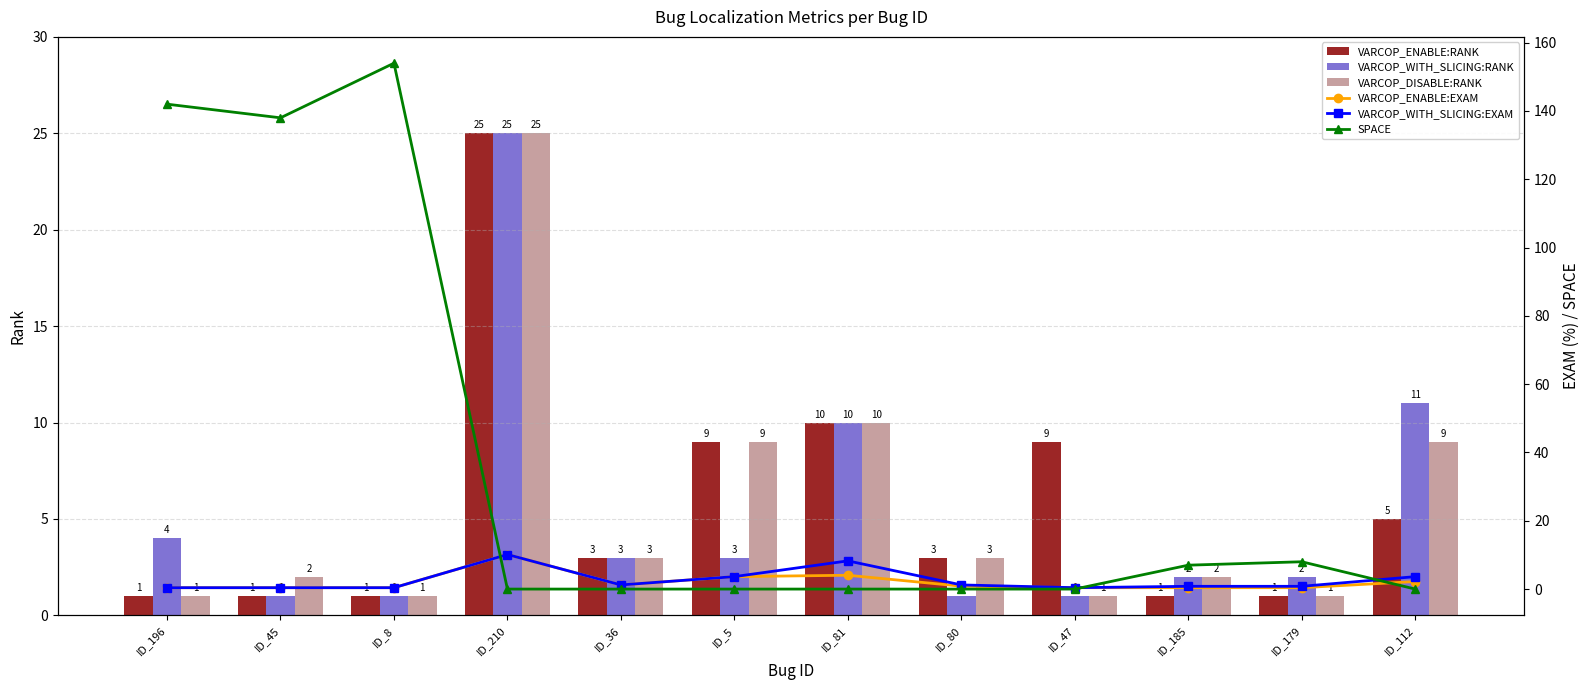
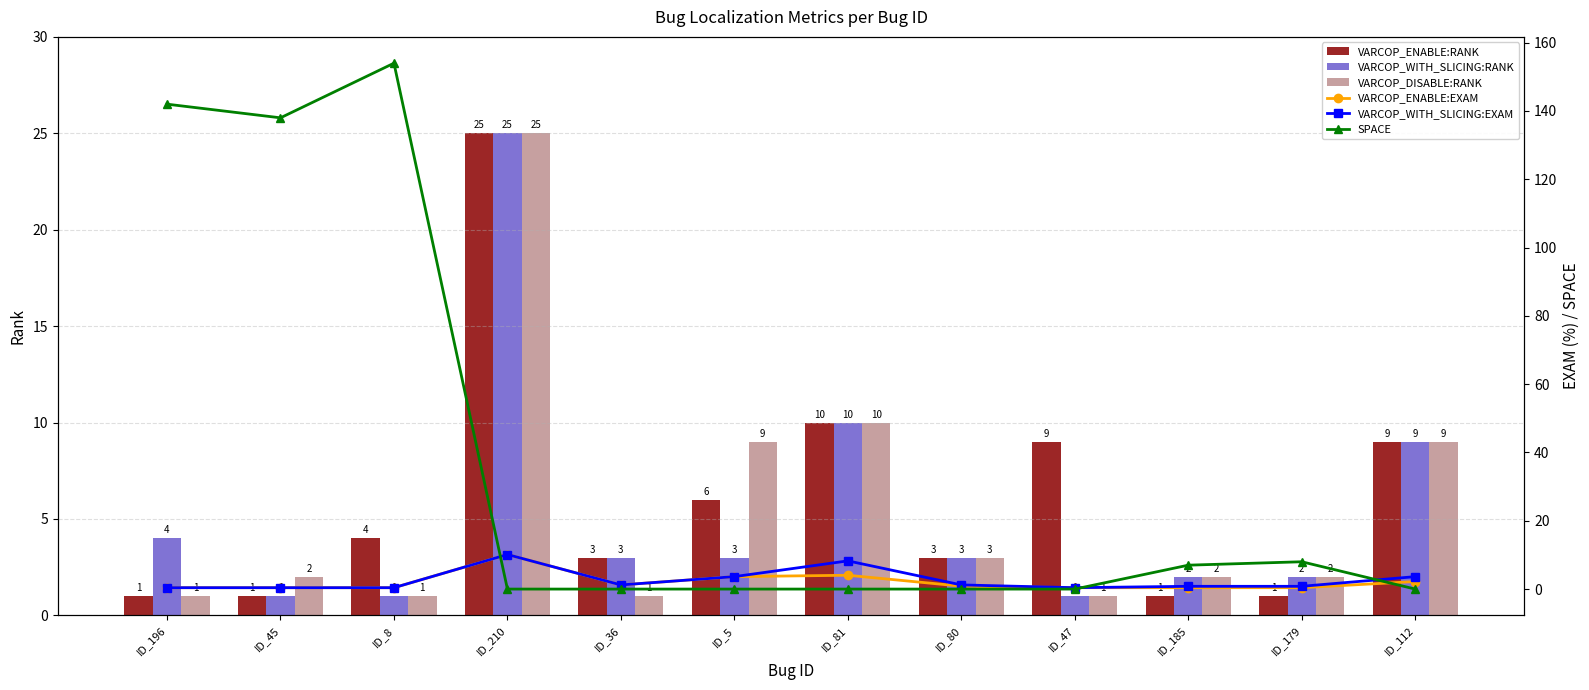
VARCOP_ENABLE:RANK, ID_8: 1 -> 4
VARCOP_DISABLE:RANK, ID_36: 3 -> 1
VARCOP_ENABLE:RANK, ID_5: 9 -> 6
VARCOP_WITH_SLICING:RANK, ID_80: 1 -> 3
VARCOP_DISABLE:RANK, ID_179: 1 -> 2
VARCOP_ENABLE:RANK, ID_112: 5 -> 9
VARCOP_WITH_SLICING:RANK, ID_112: 11 -> 9
